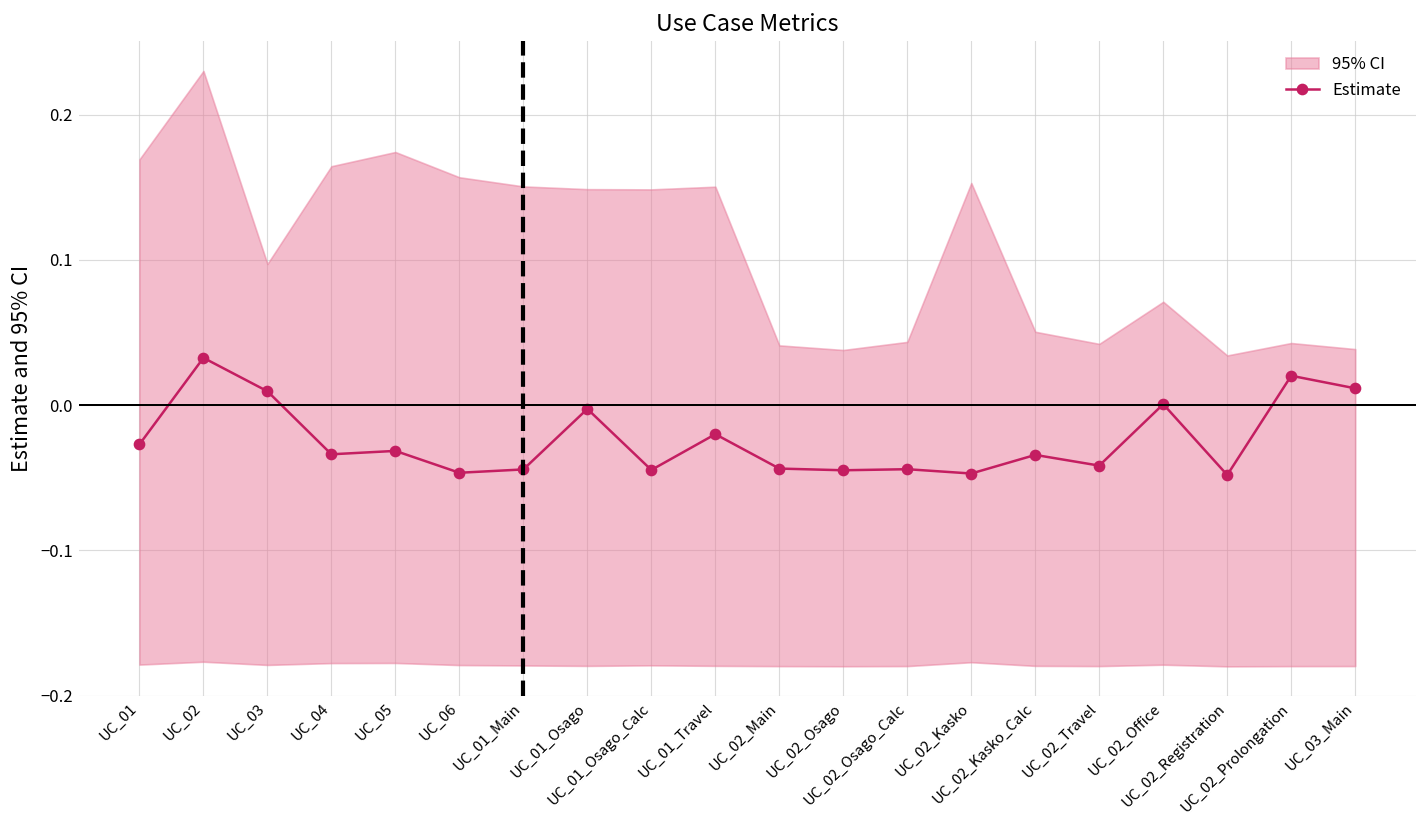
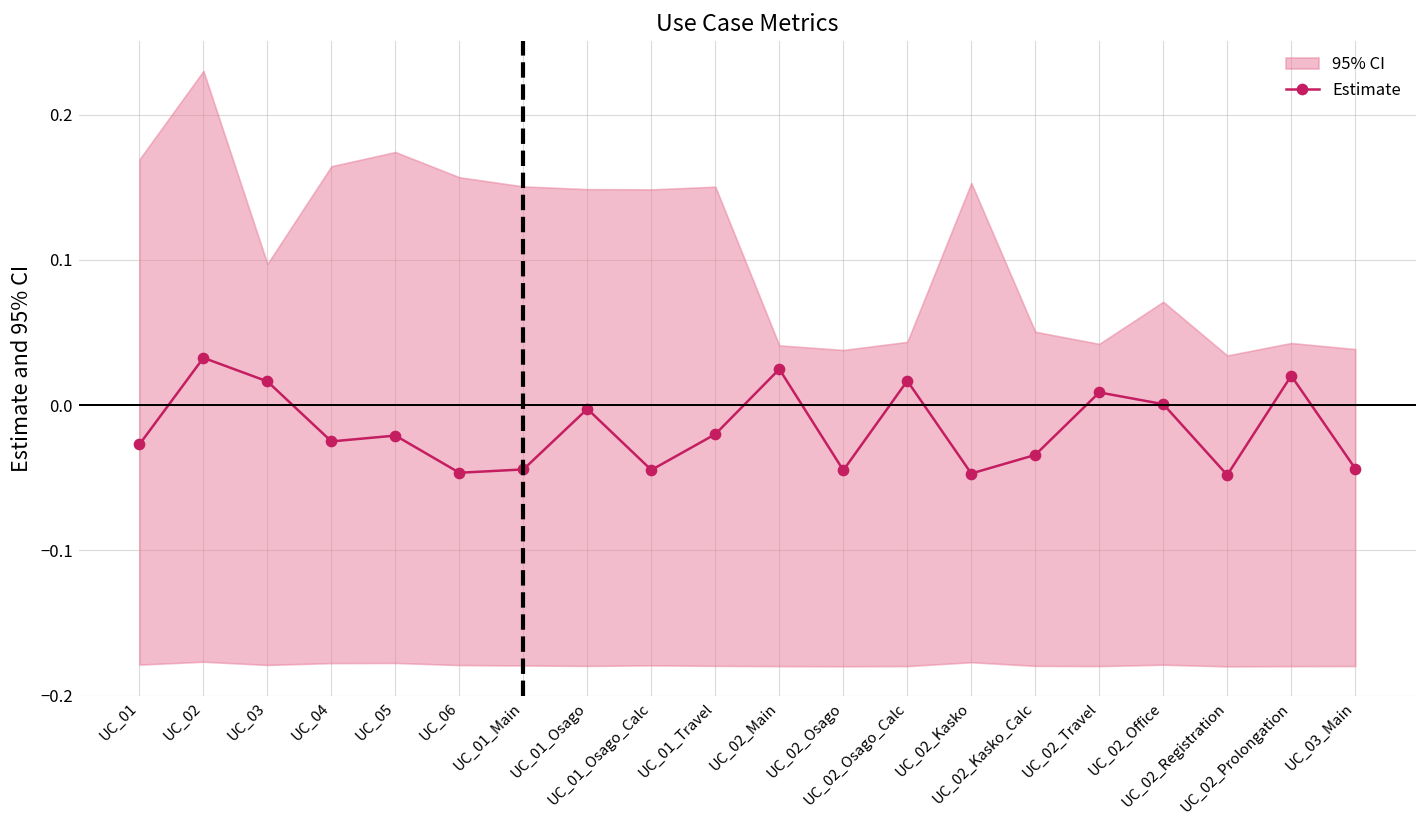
Estimate, UC_03: 0.010 -> 0.016
Estimate, UC_04: -0.034 -> -0.025
Estimate, UC_05: -0.032 -> -0.021
Estimate, UC_02_Main: -0.044 -> 0.025
Estimate, UC_02_Osago_Calc: -0.044 -> 0.017
Estimate, UC_02_Travel: -0.042 -> 0.009
Estimate, UC_03_Main: 0.012 -> -0.044
